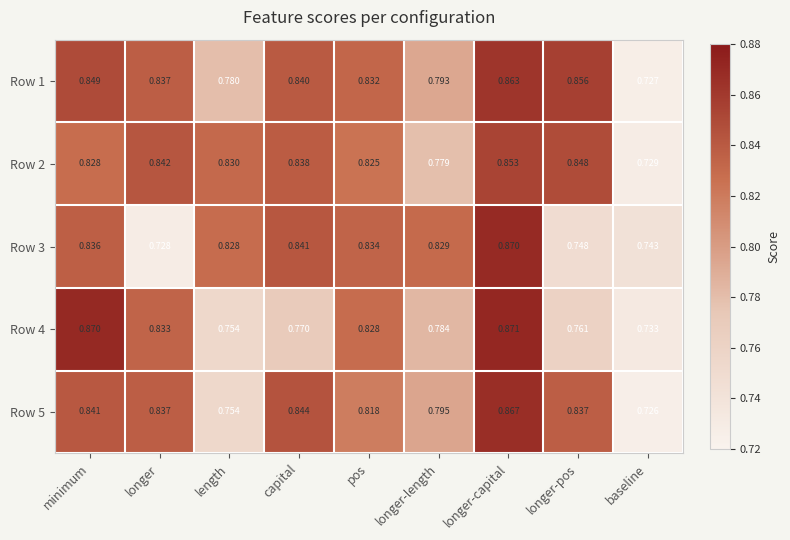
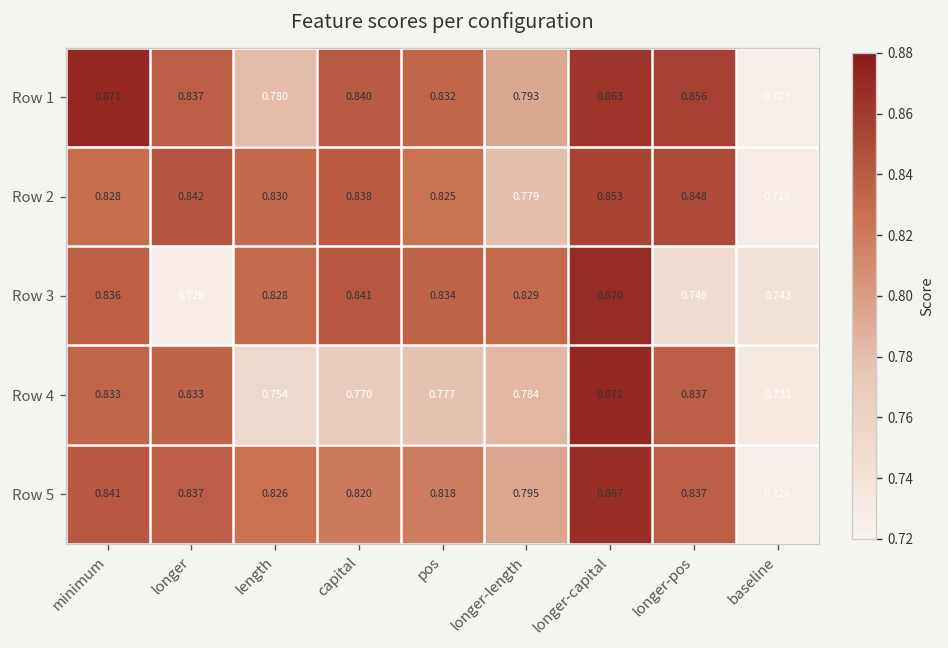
Row 1, minimum: 0.849 -> 0.871
Row 4, minimum: 0.870 -> 0.833
Row 4, pos: 0.828 -> 0.777
Row 4, longer-pos: 0.761 -> 0.837
Row 5, length: 0.754 -> 0.826
Row 5, capital: 0.844 -> 0.820
